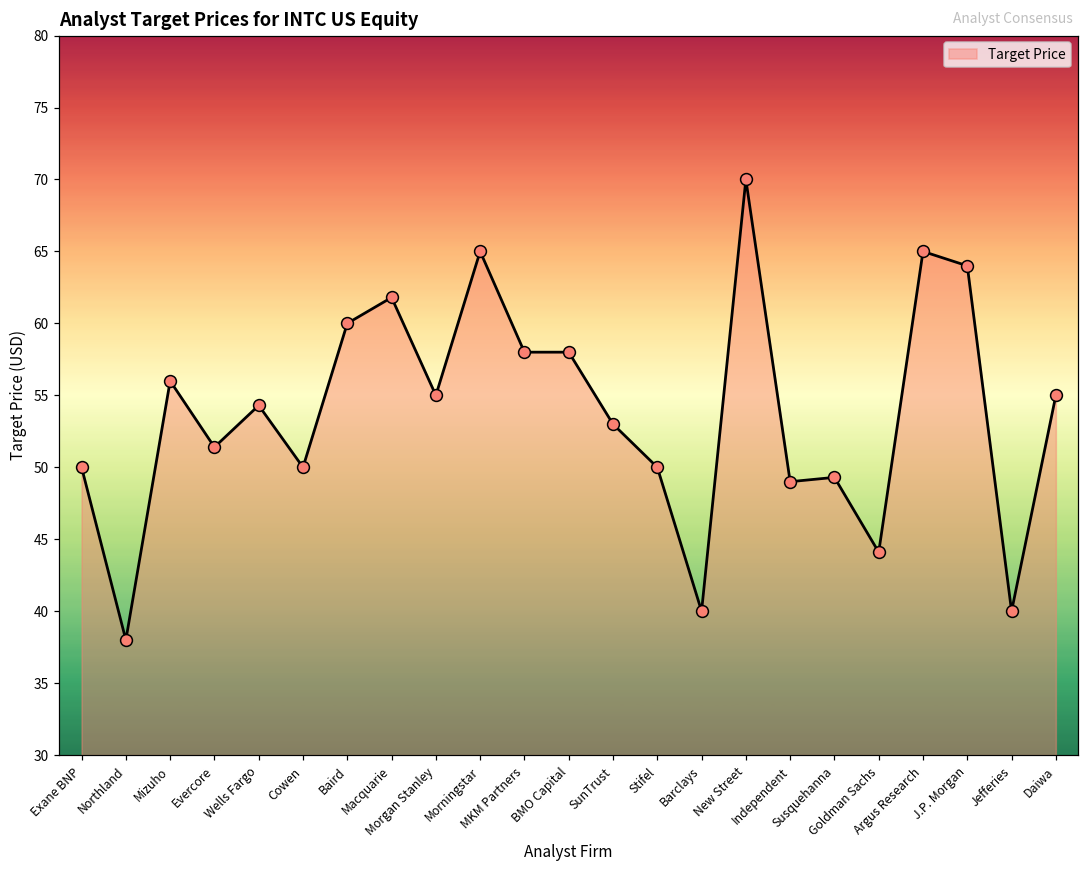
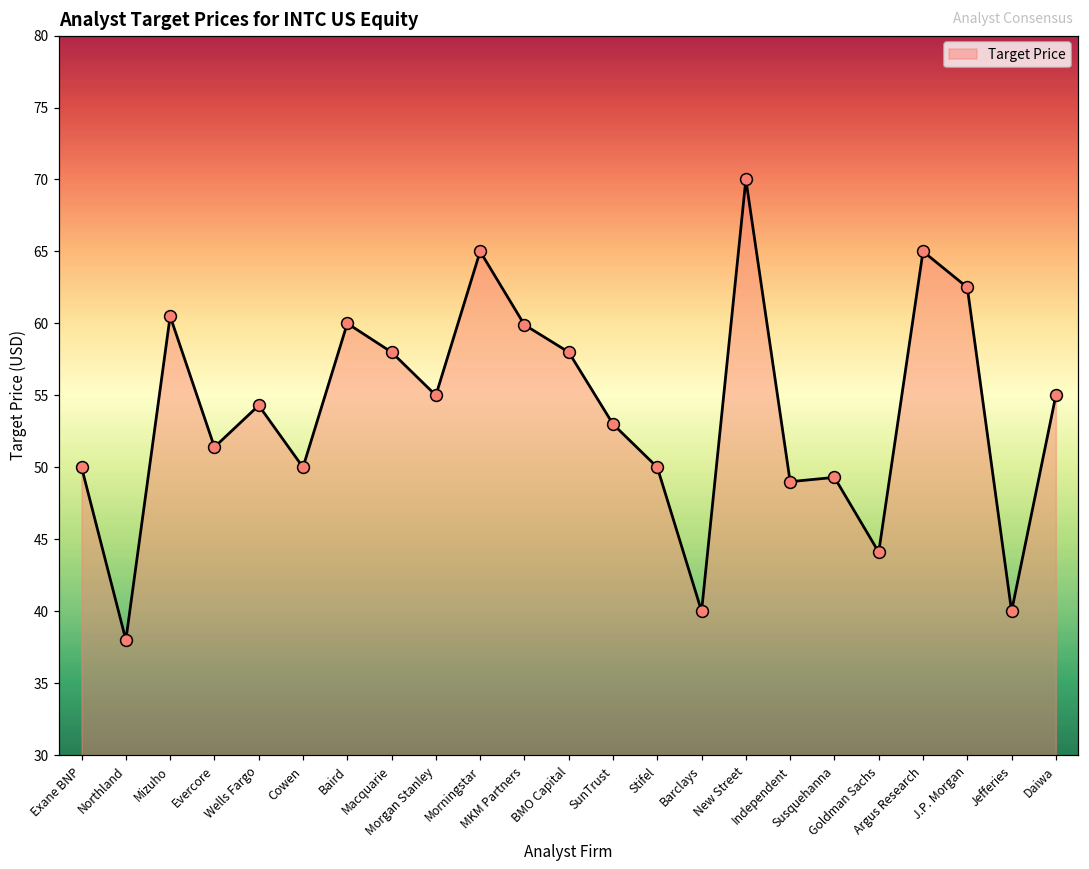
Mizuho: 56.0 -> 60.5
Macquarie: 61.8 -> 58.0
MKM Partners: 58.0 -> 59.9
J.P. Morgan: 64.0 -> 62.5
